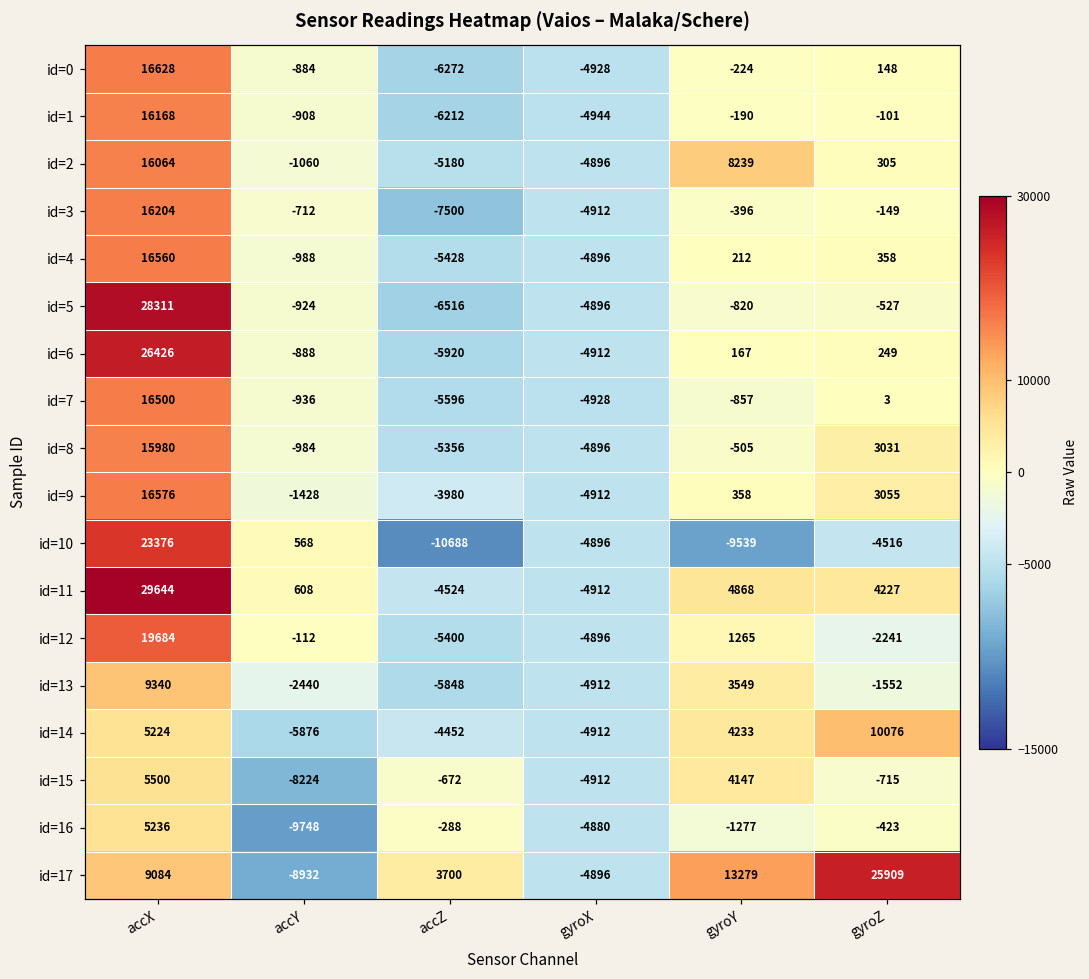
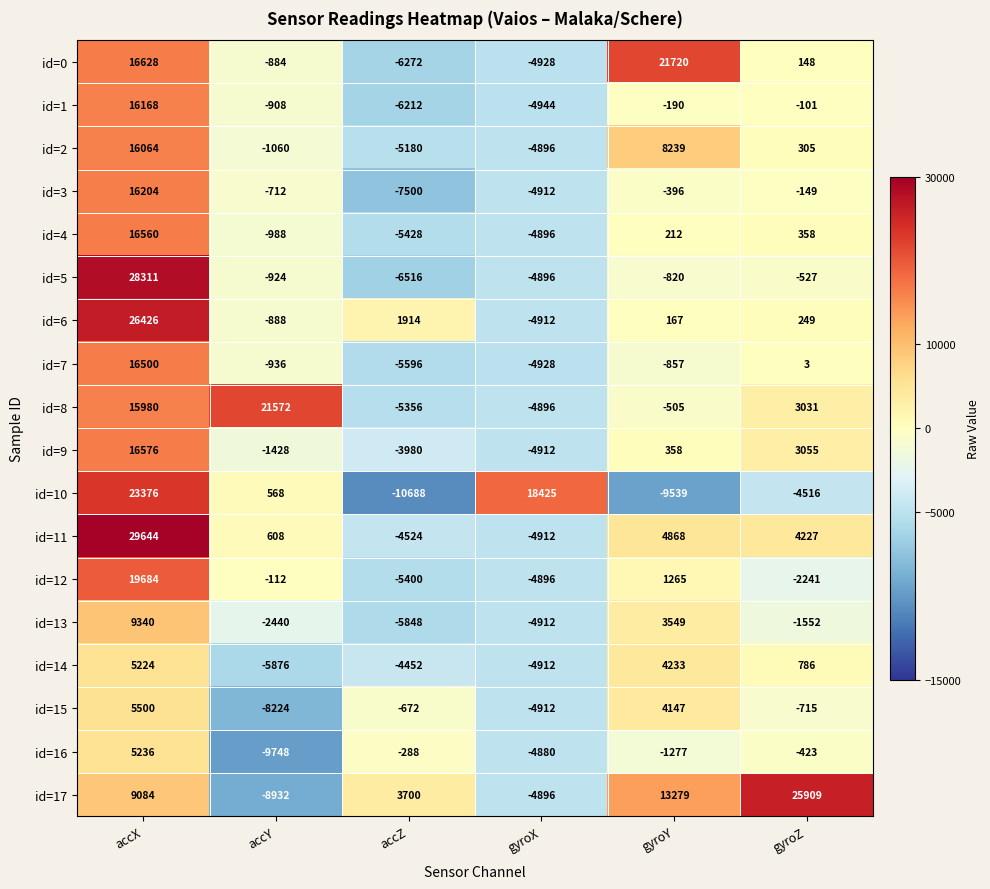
id=0, gyroY: -224 -> 21720
id=6, accZ: -5920 -> 1914
id=8, accY: -984 -> 21572
id=10, gyroX: -4896 -> 18425
id=14, gyroZ: 10076 -> 786
